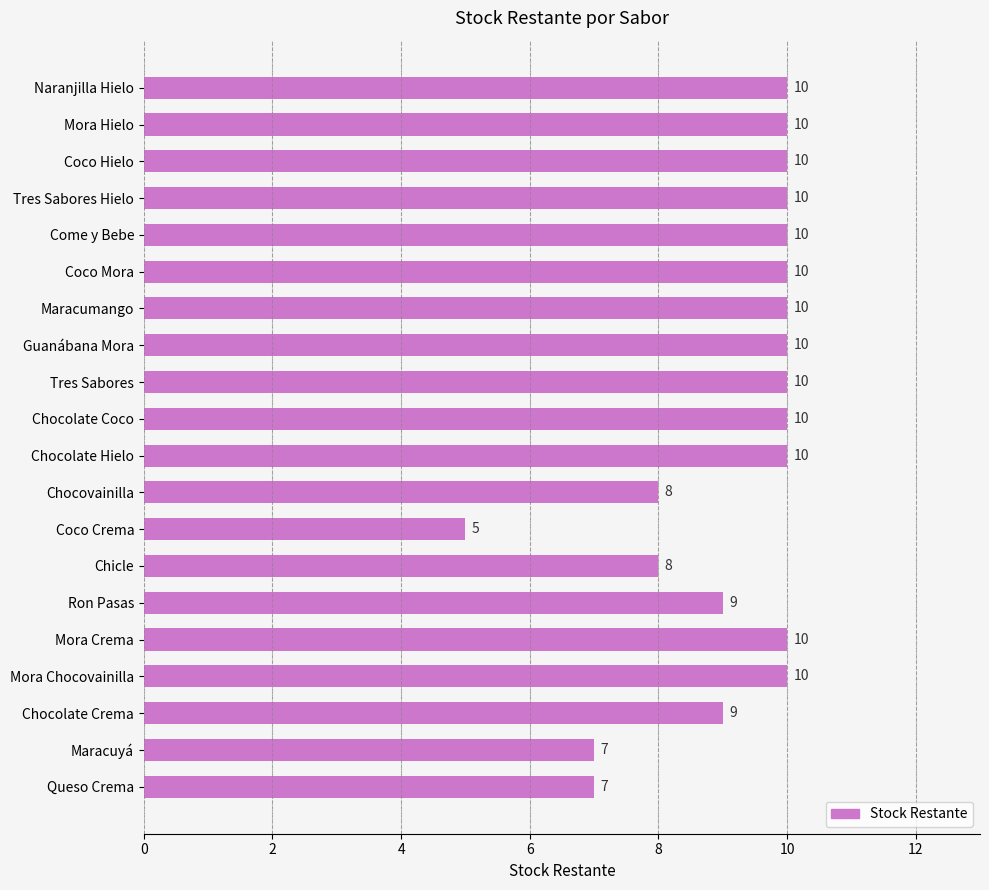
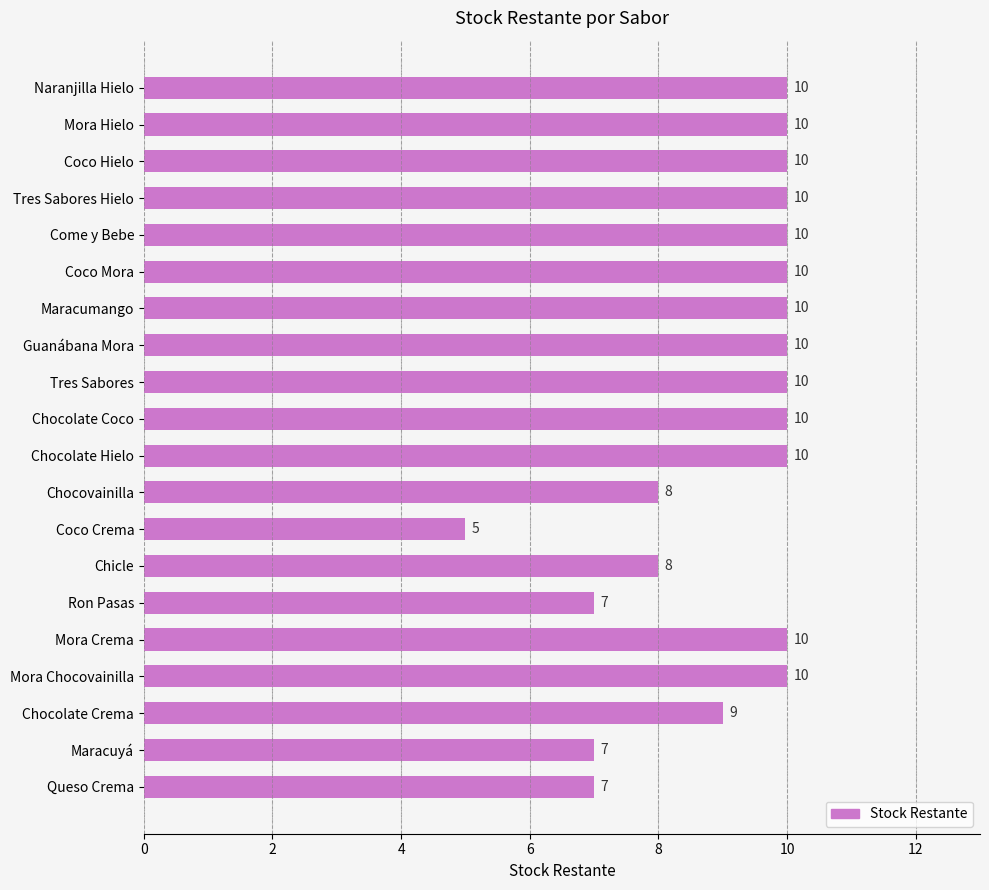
Ron Pasas: 9 -> 7
